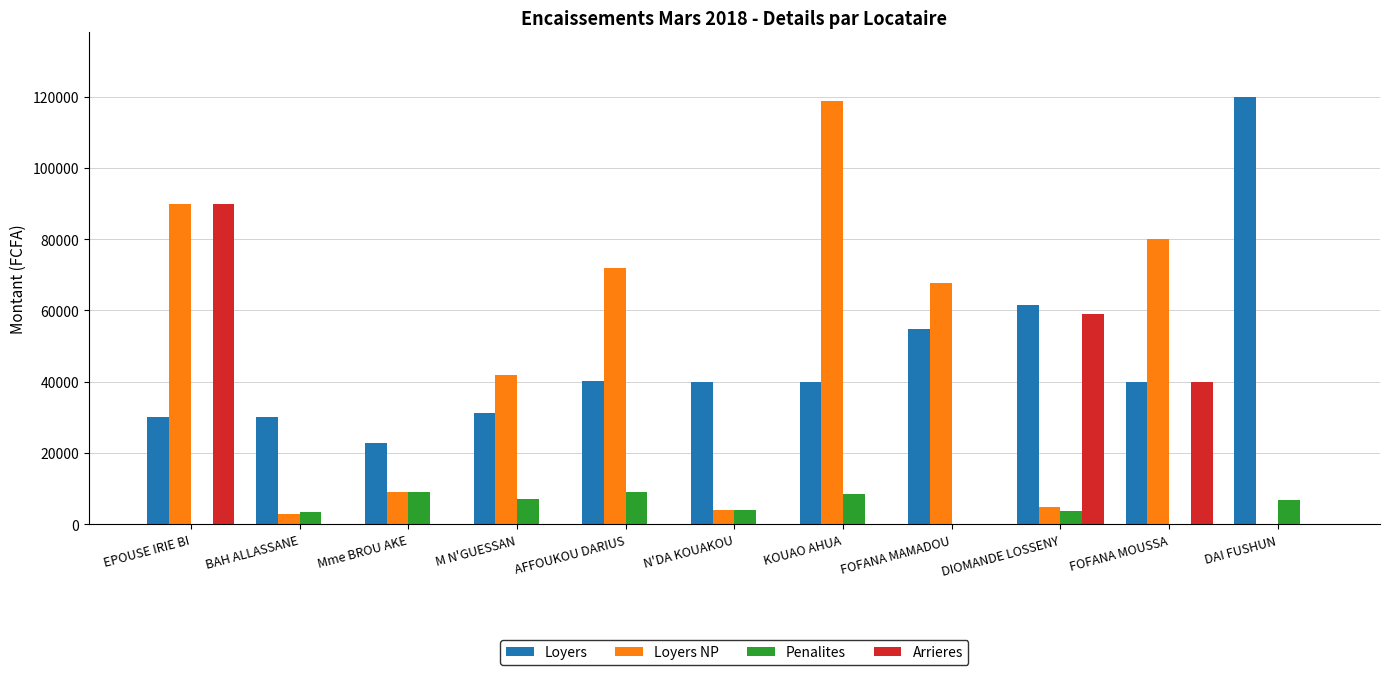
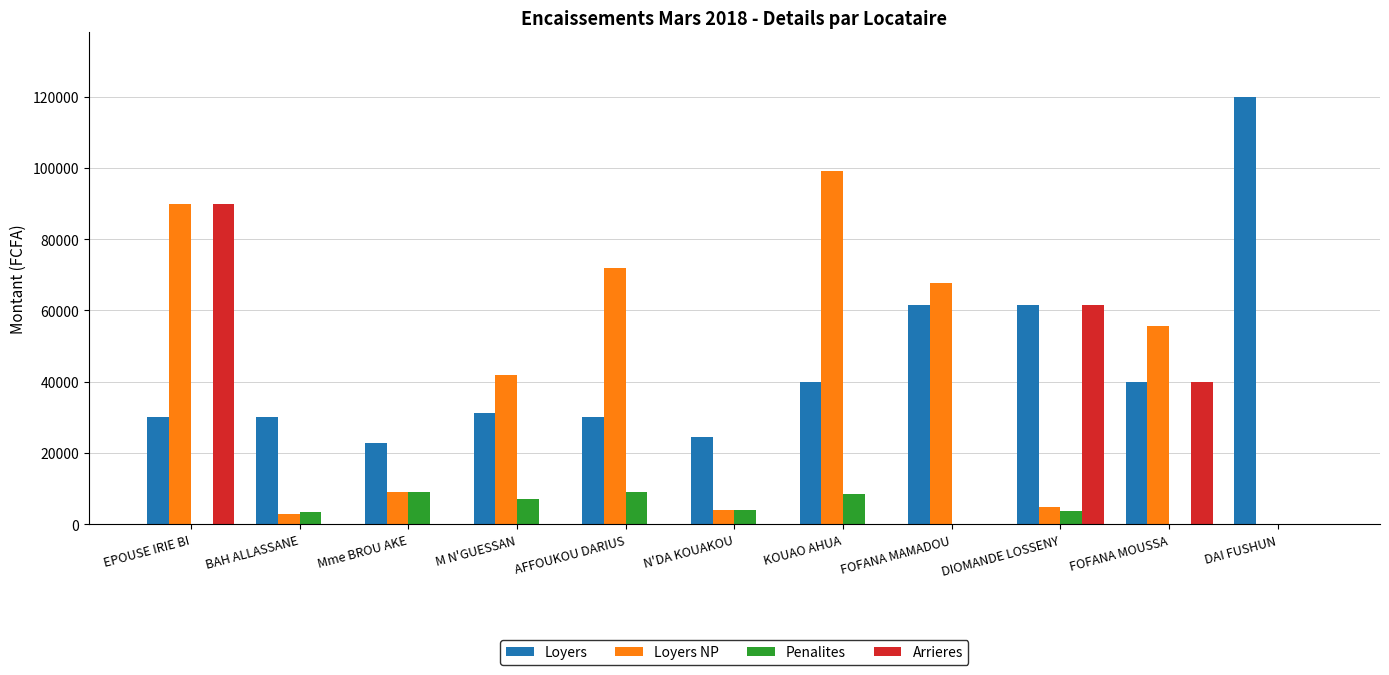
Loyers, AFFOUKOU DARIUS: 40000 -> 30000
Loyers, N'DA KOUAKOU: 40000 -> 24000
Loyers NP, KOUAO AHUA: 119000 -> 99000
Loyers, FOFANA MAMADOU: 55000 -> 62000
Arrieres, DIOMANDE LOSSENY: 59000 -> 62000
Loyers NP, FOFANA MOUSSA: 80000 -> 56000
Penalites, DAI FUSHUN: 7000 -> 0
